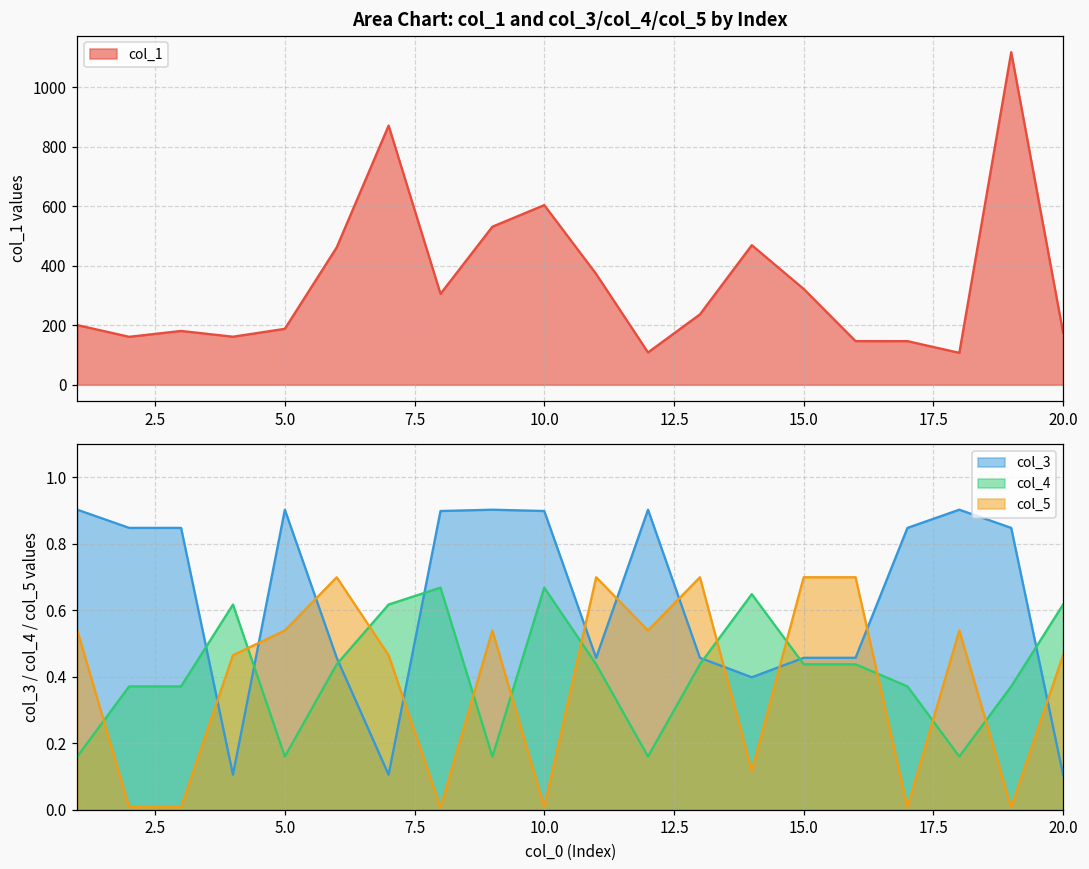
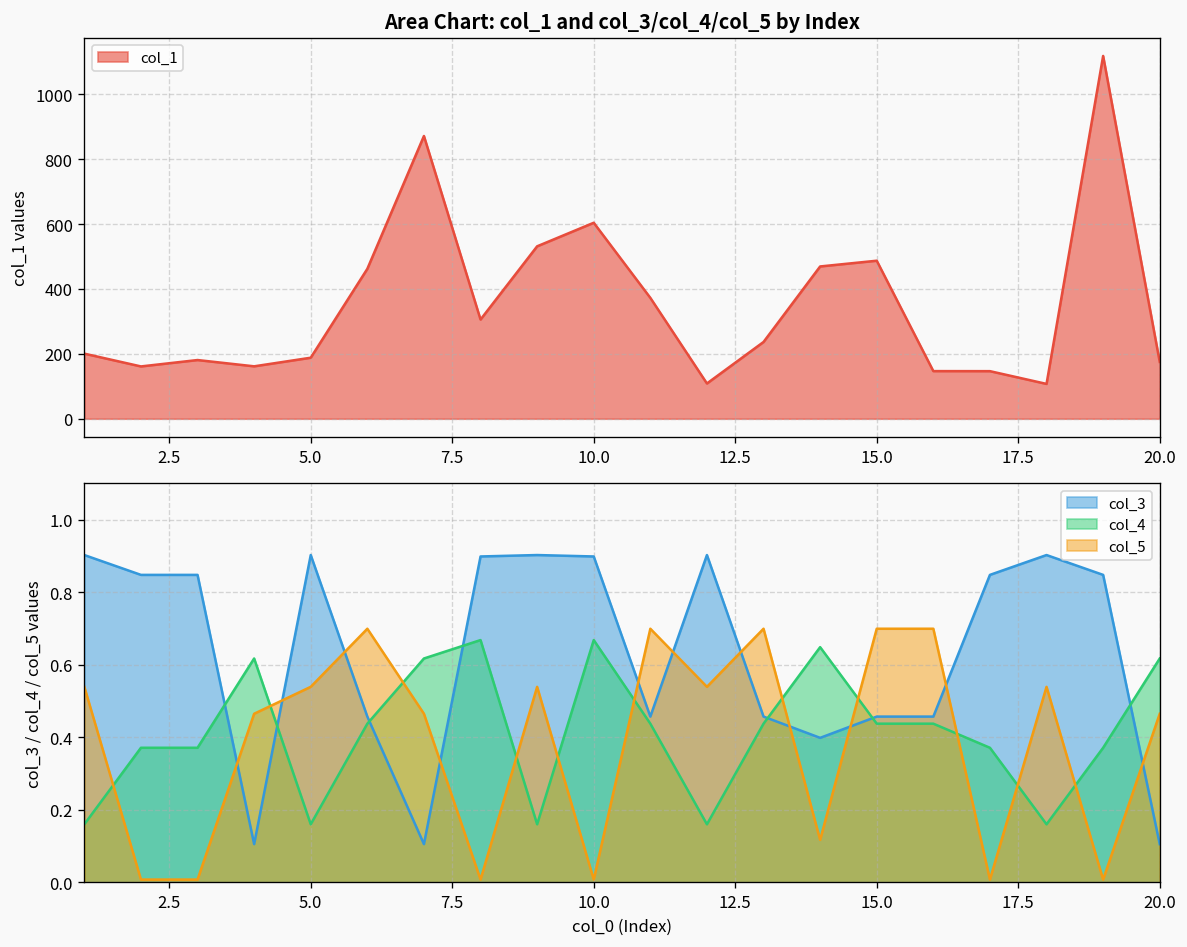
Area Chart: col_1 and col_3/col_4/col_5 by Index, 15.0: 320 -> 490
